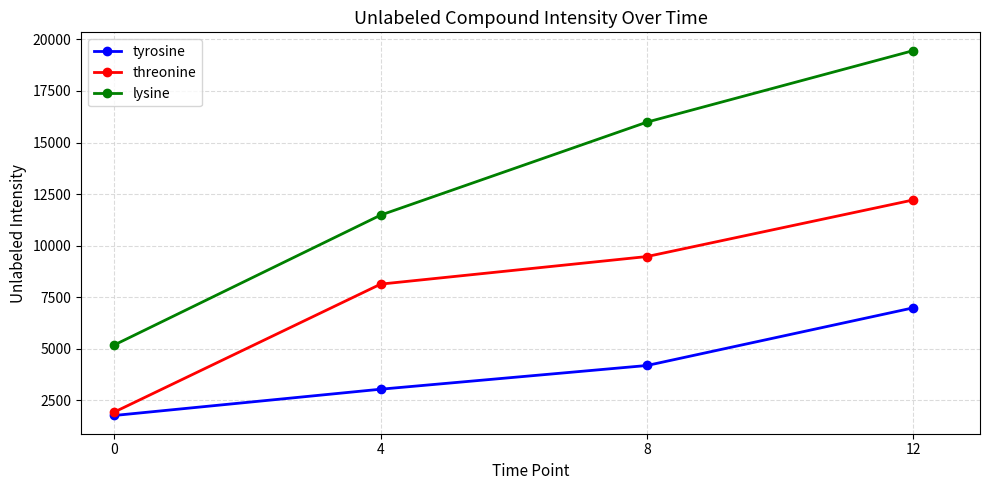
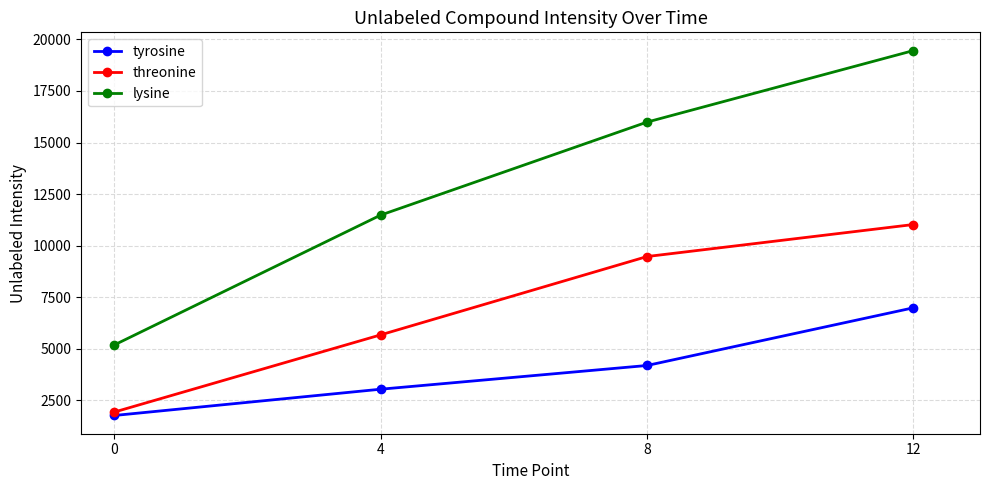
threonine, 4: 8100 -> 5700
threonine, 12: 12200 -> 11000
